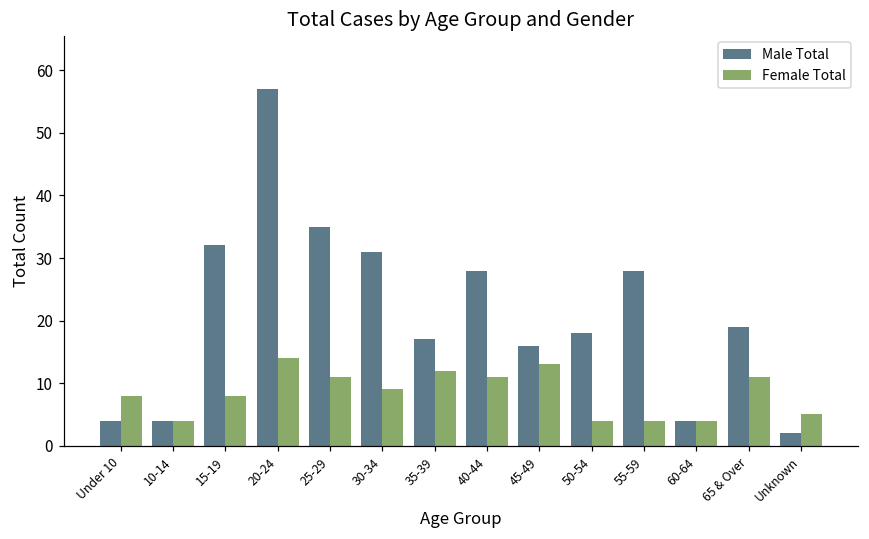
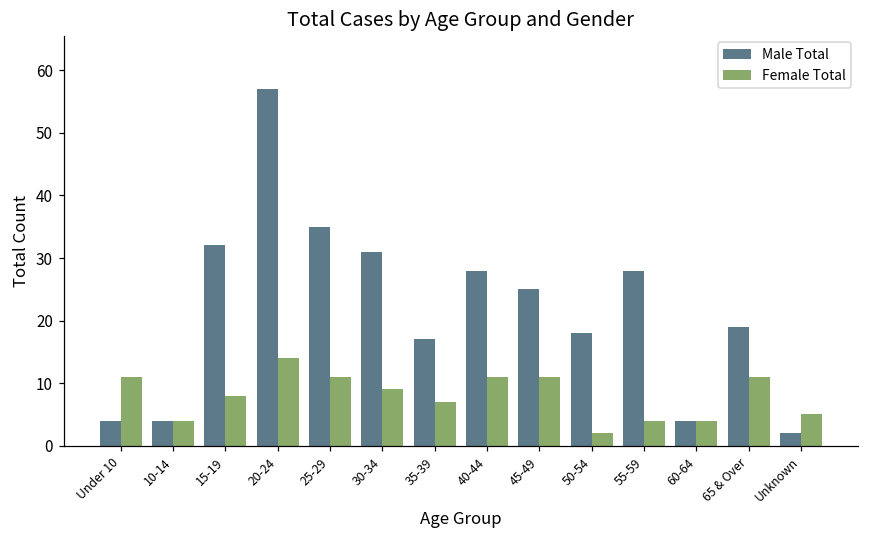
Female Total, Under 10: 8 -> 11
Female Total, 35-39: 12 -> 7
Male Total, 45-49: 16 -> 25
Female Total, 45-49: 13 -> 11
Female Total, 50-54: 4 -> 2
